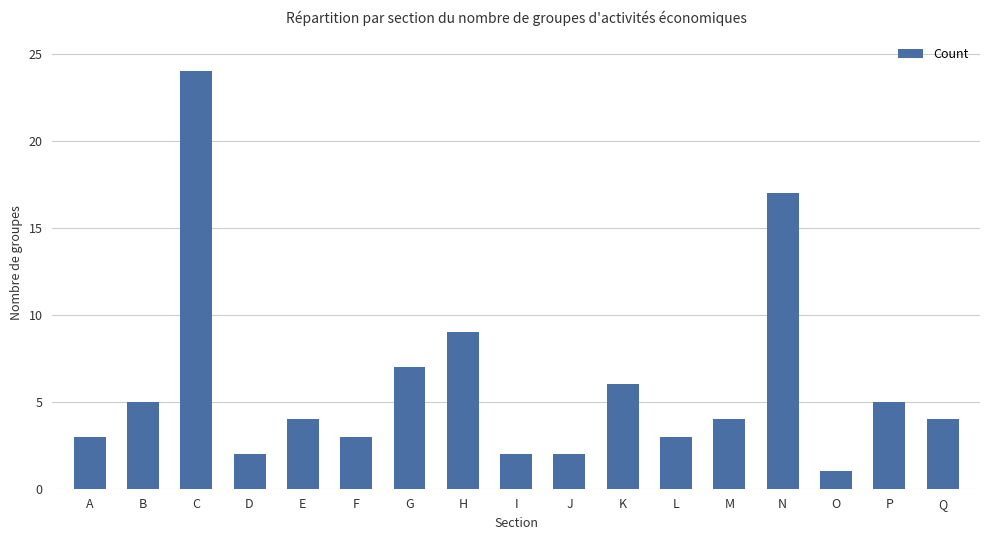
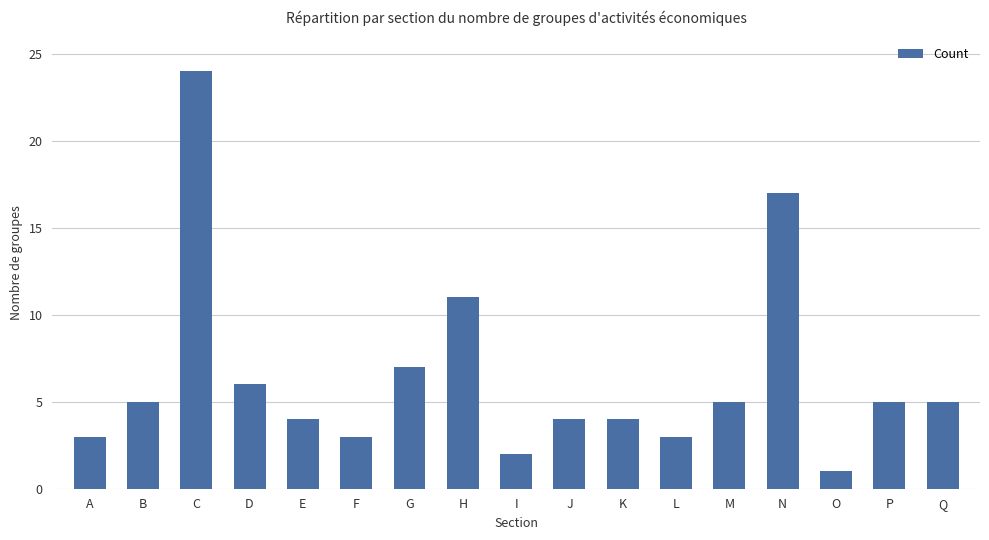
D: 2 -> 6
H: 9 -> 11
J: 2 -> 4
K: 6 -> 4
M: 4 -> 5
Q: 4 -> 5
